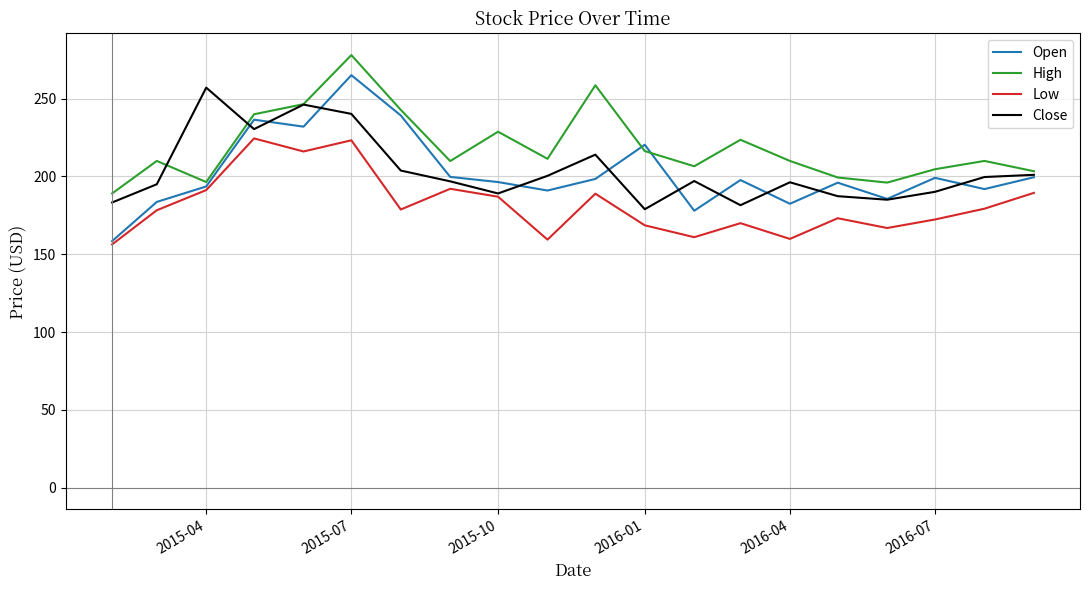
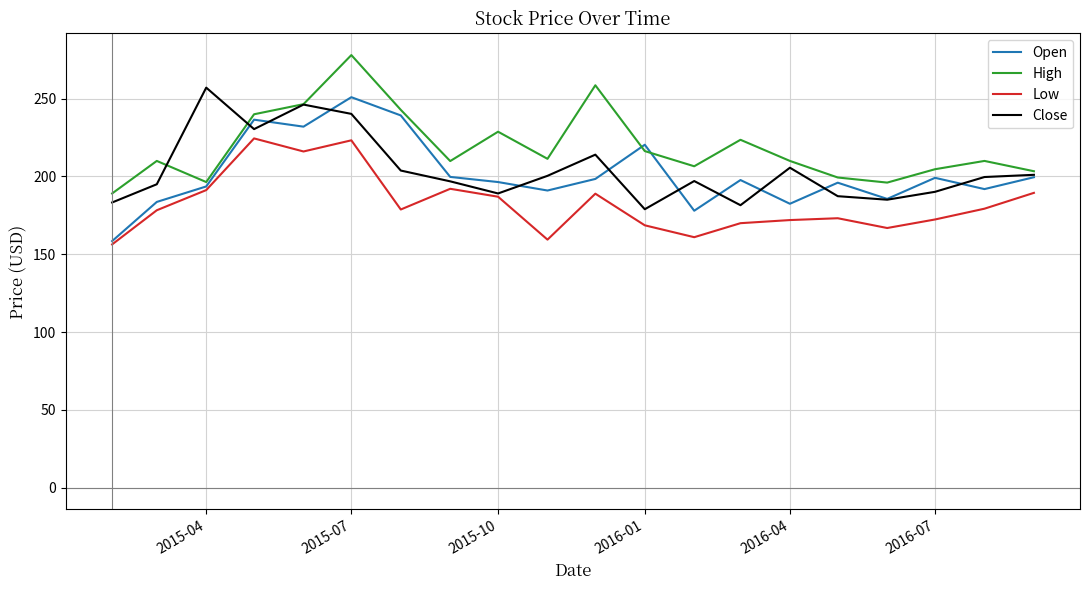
Open, 2015-07: 265 -> 251
Low, 2016-04: 160 -> 172
Close, 2016-04: 196 -> 206
